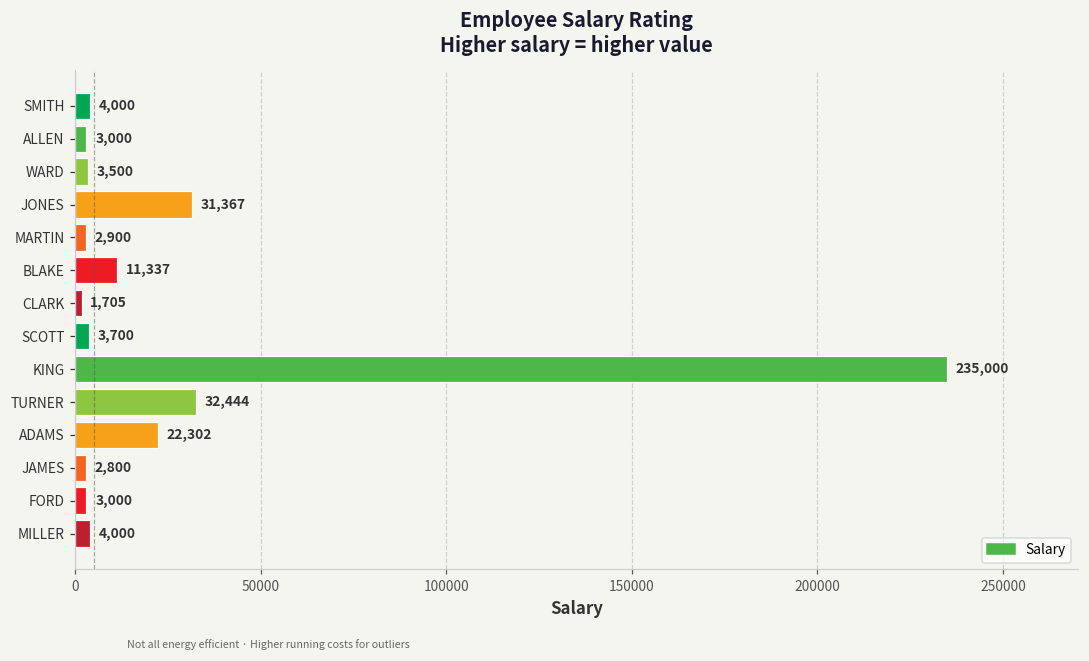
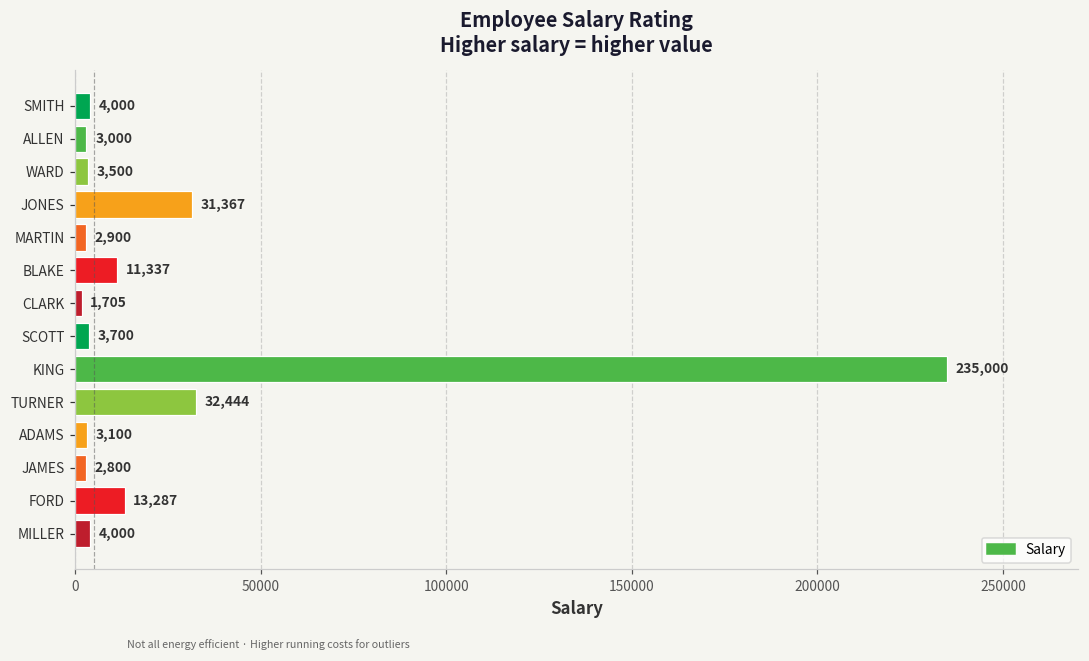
ADAMS: 22,302 -> 3,100
FORD: 3,000 -> 13,287
